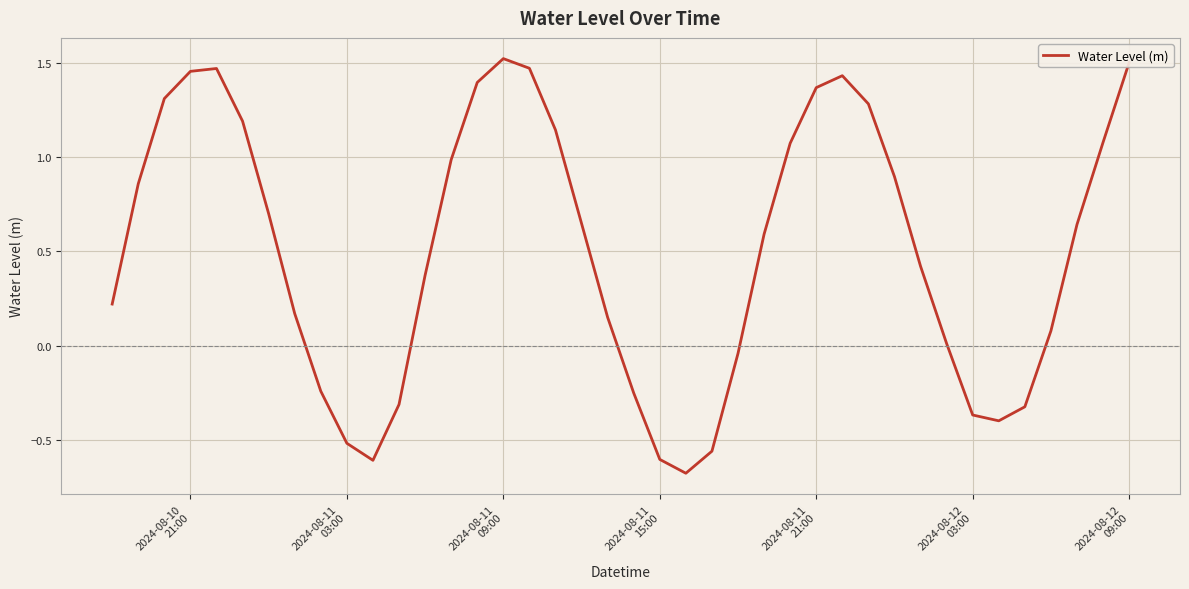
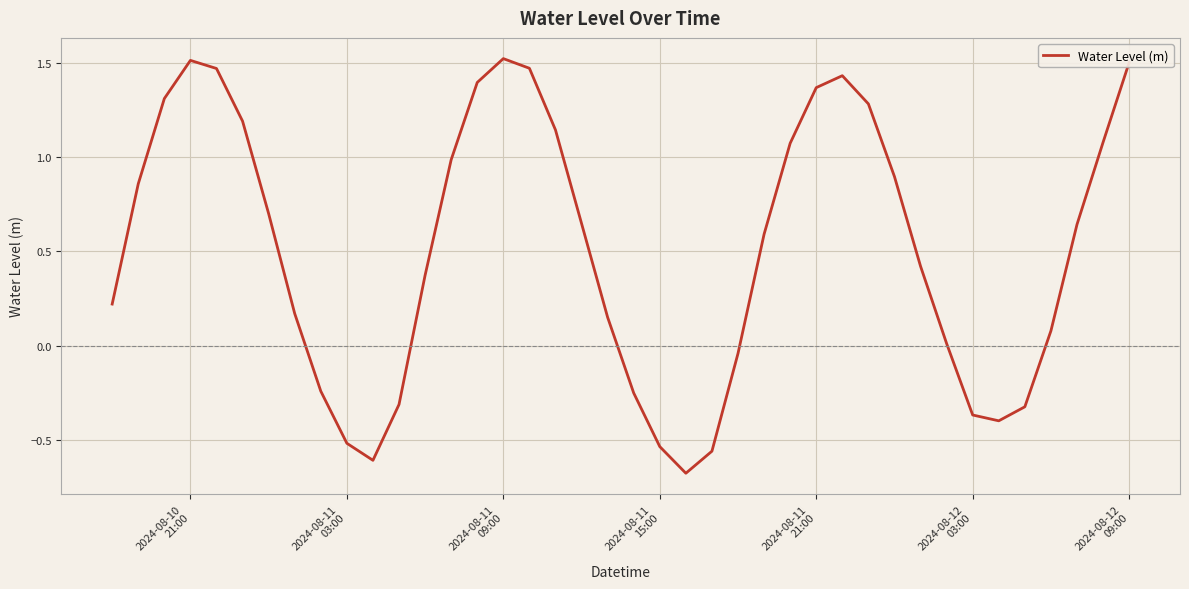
2024-08-10 21:00: 1.45 -> 1.51
2024-08-11 15:00: -0.60 -> -0.53
